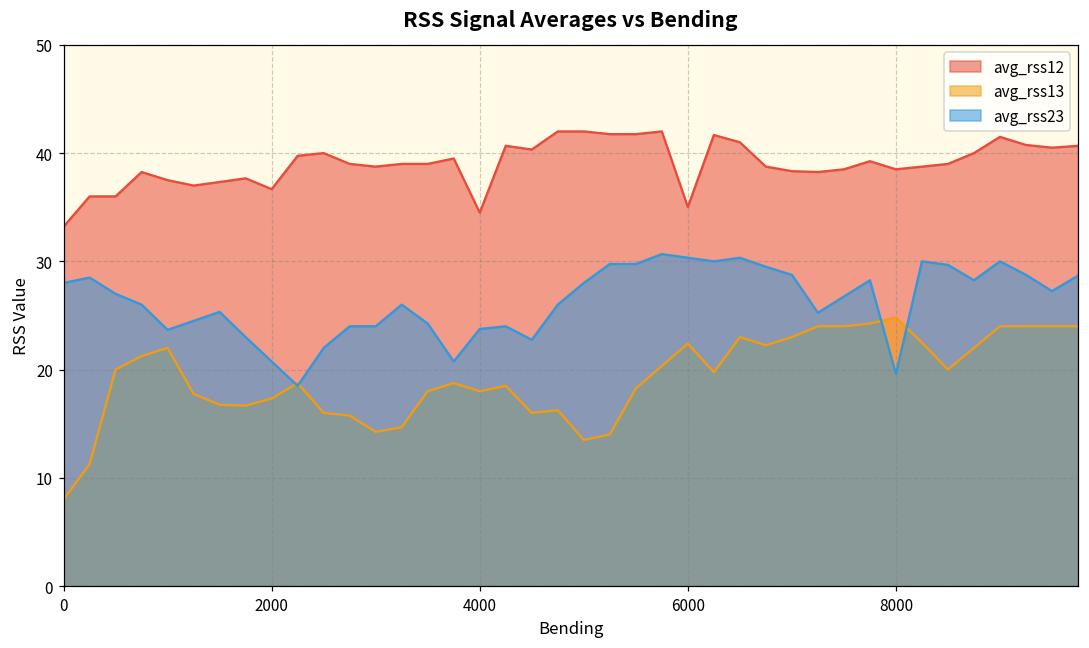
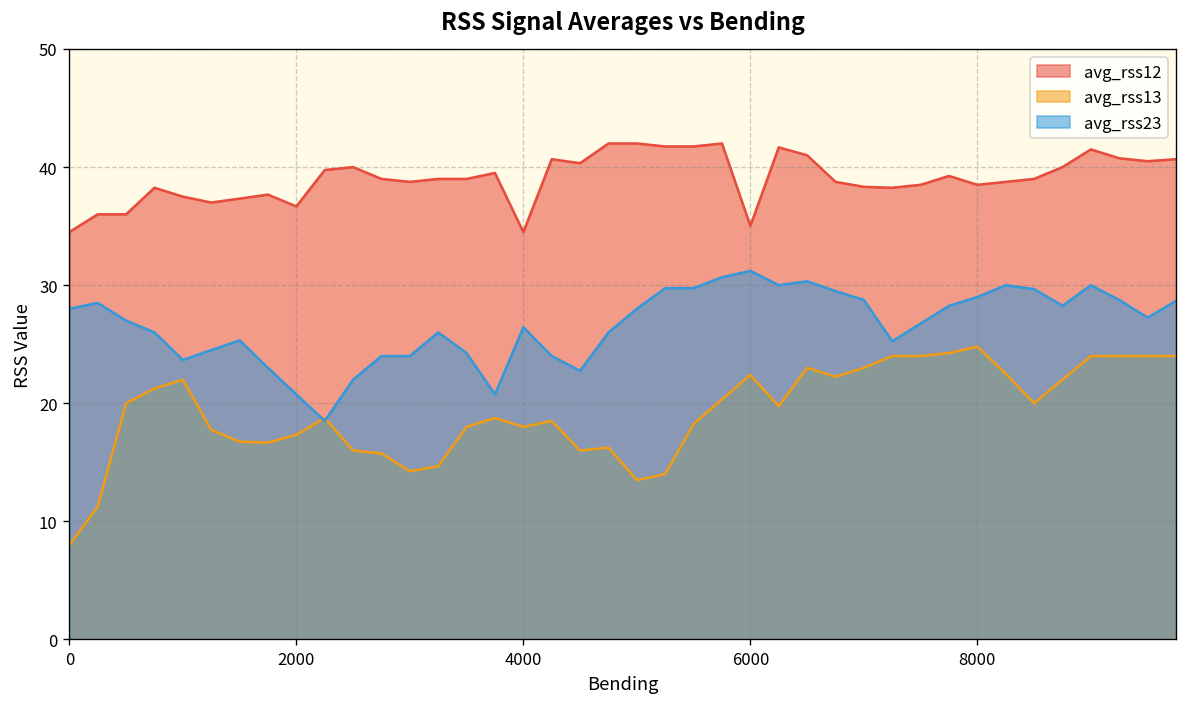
avg_rss12, 0: 33 -> 35
avg_rss23, 4000: 24 -> 26
avg_rss23, 6000: 30 -> 31
avg_rss23, 8000: 20 -> 29
